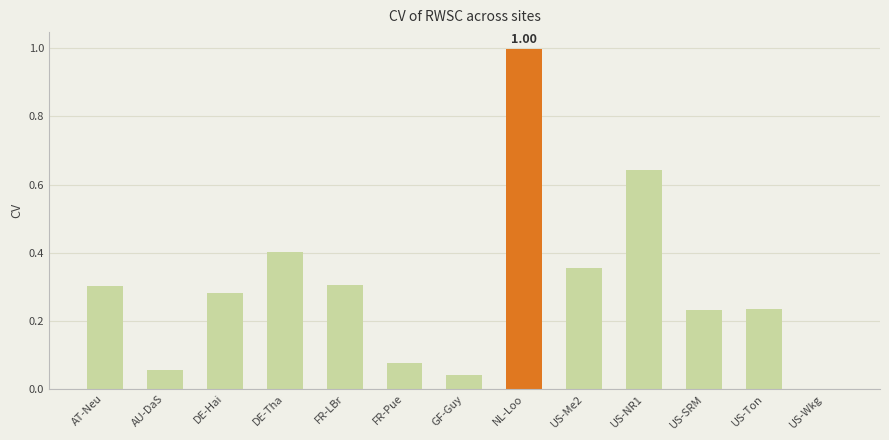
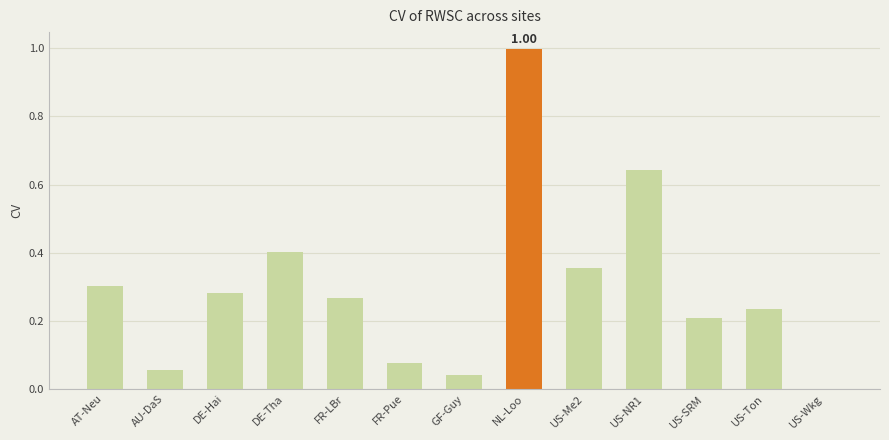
FR-LBr: 0.30 -> 0.27
US-SRM: 0.23 -> 0.21
